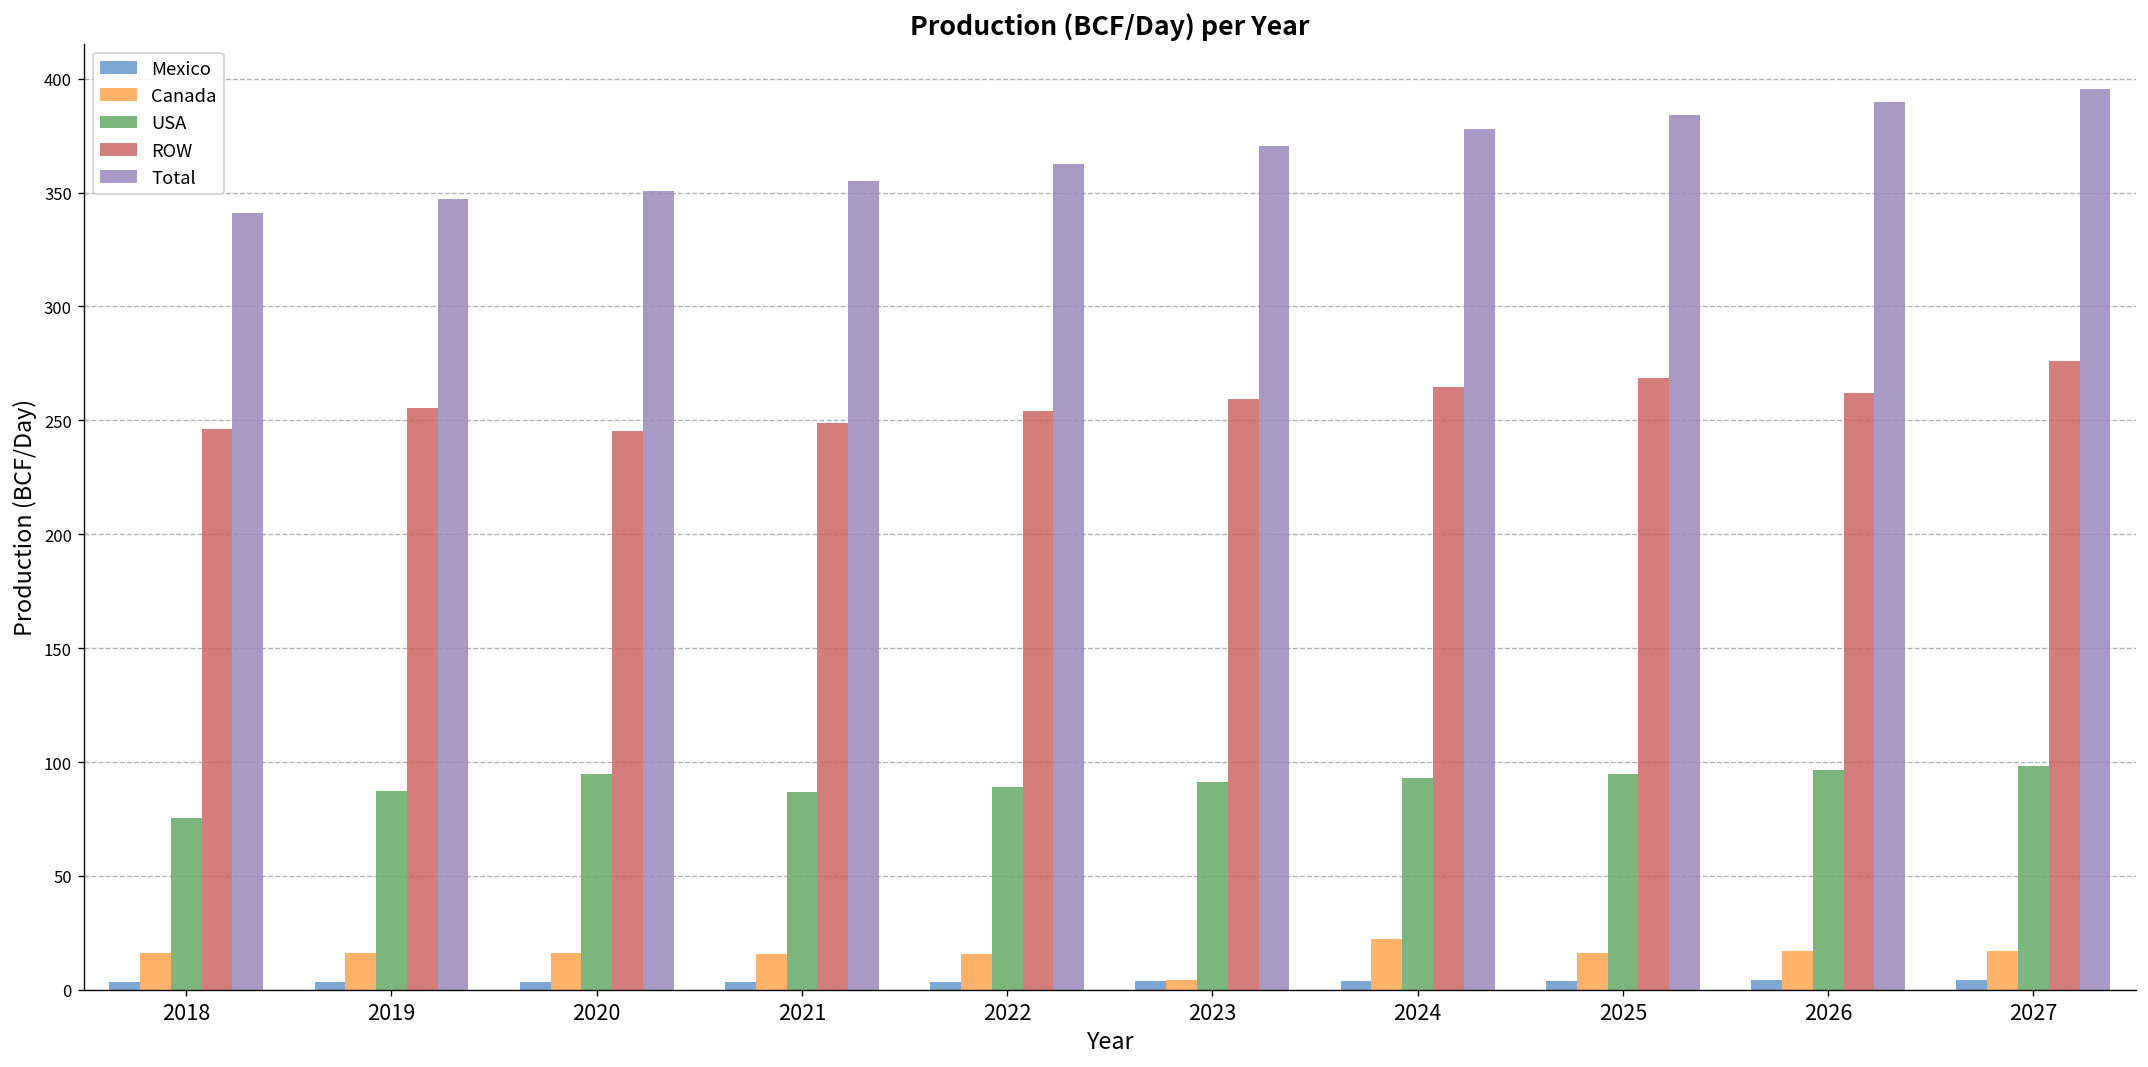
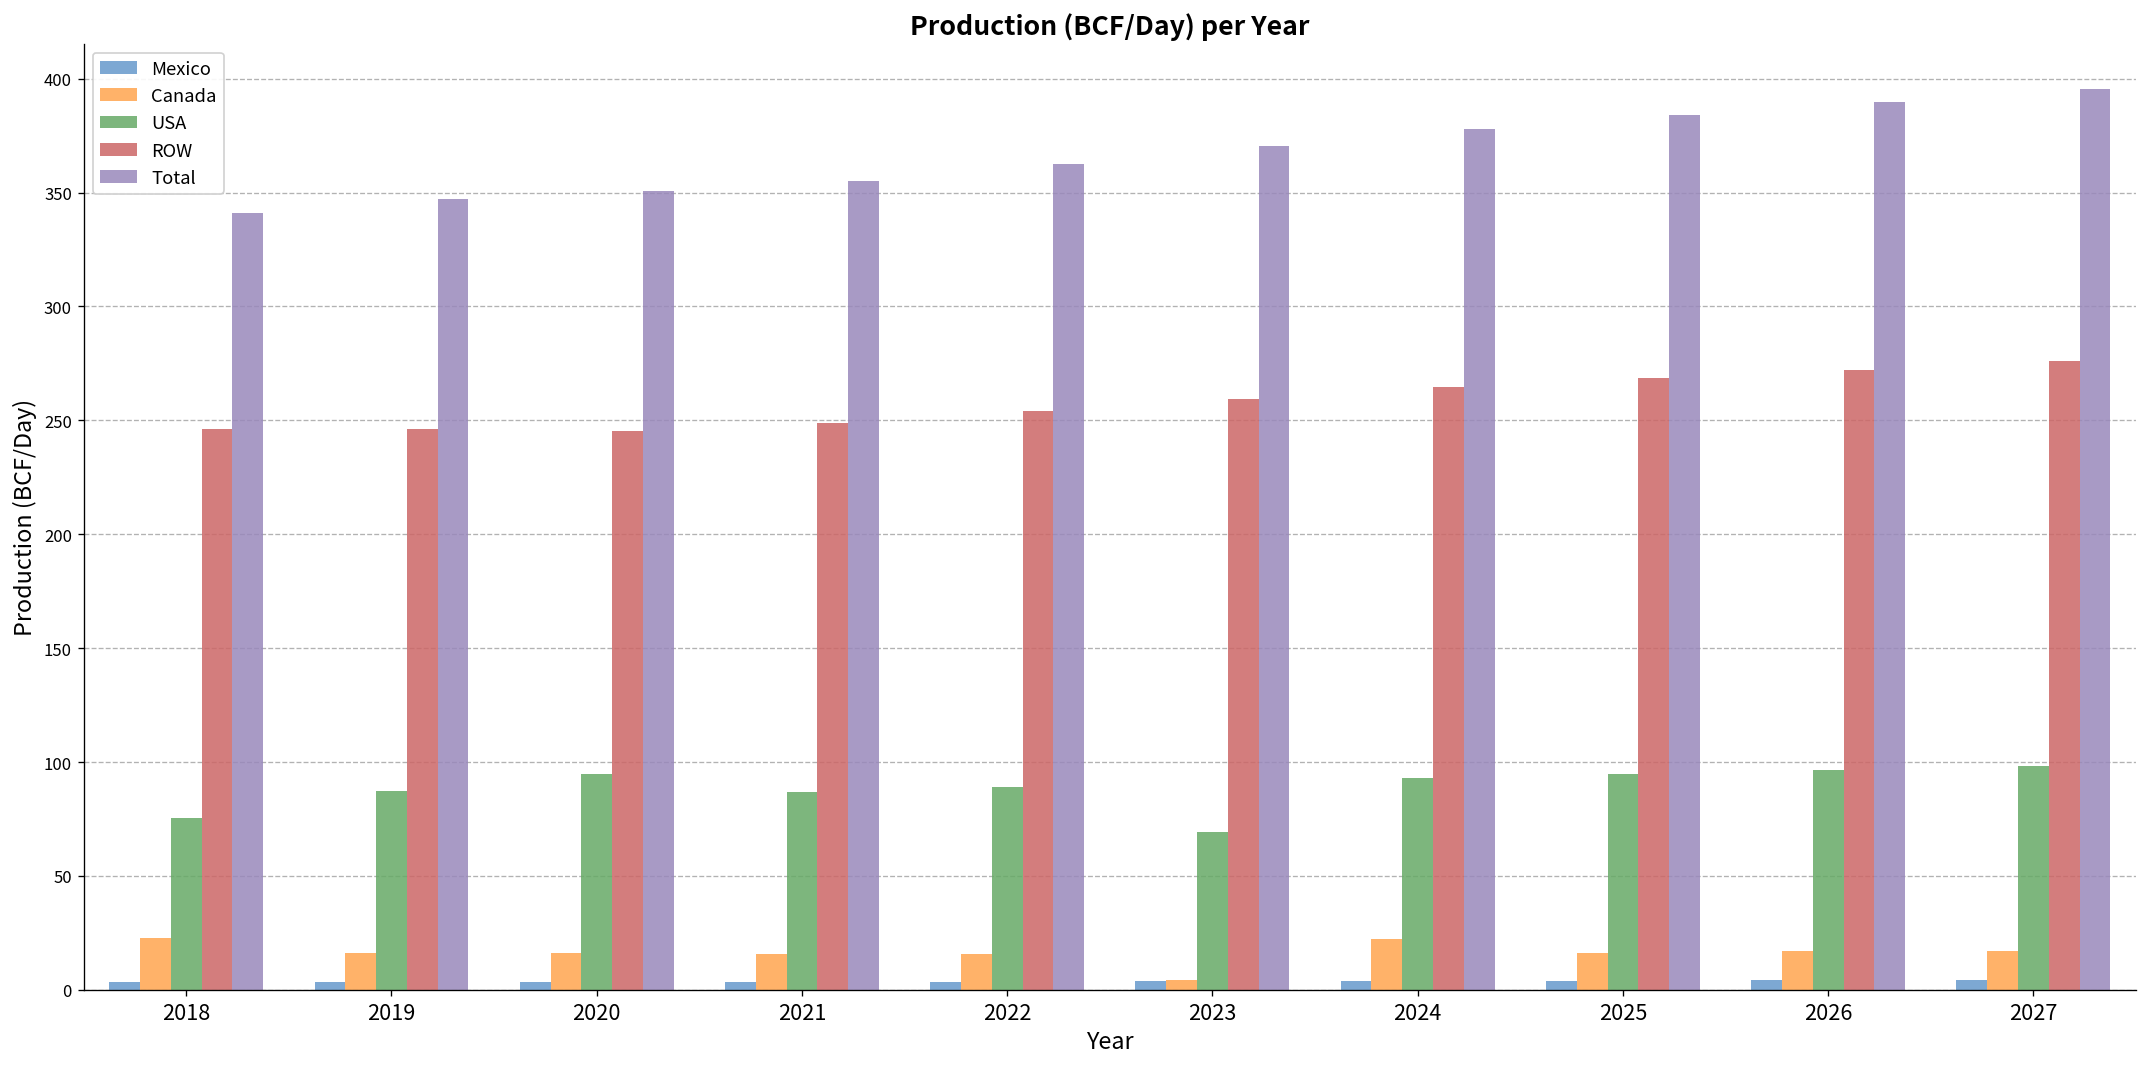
Canada, 2018: 16 -> 23
ROW, 2019: 255 -> 246
USA, 2023: 91 -> 69
ROW, 2026: 262 -> 272
